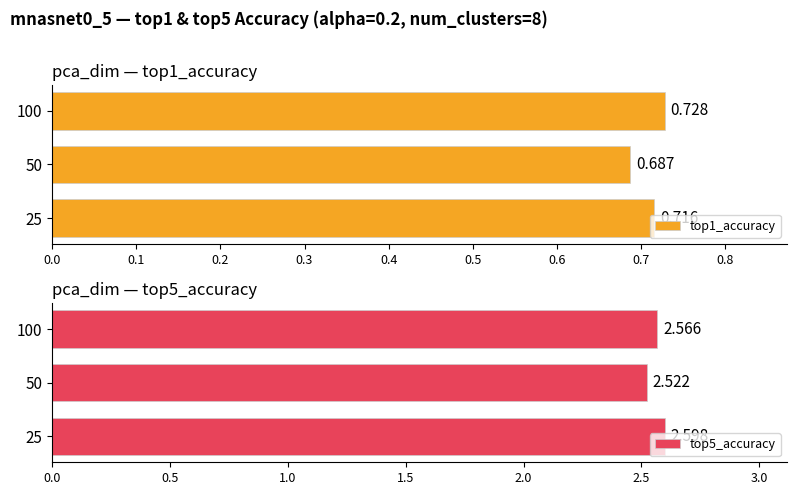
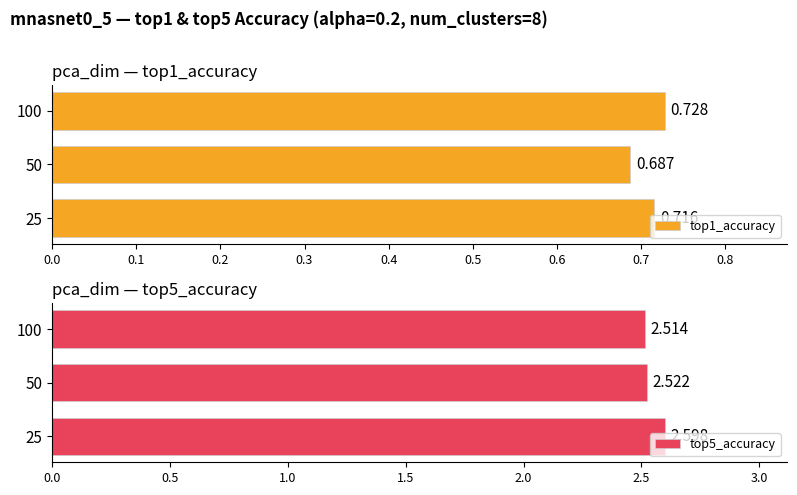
pca_dim — top5_accuracy, 100: 2.566 -> 2.514
